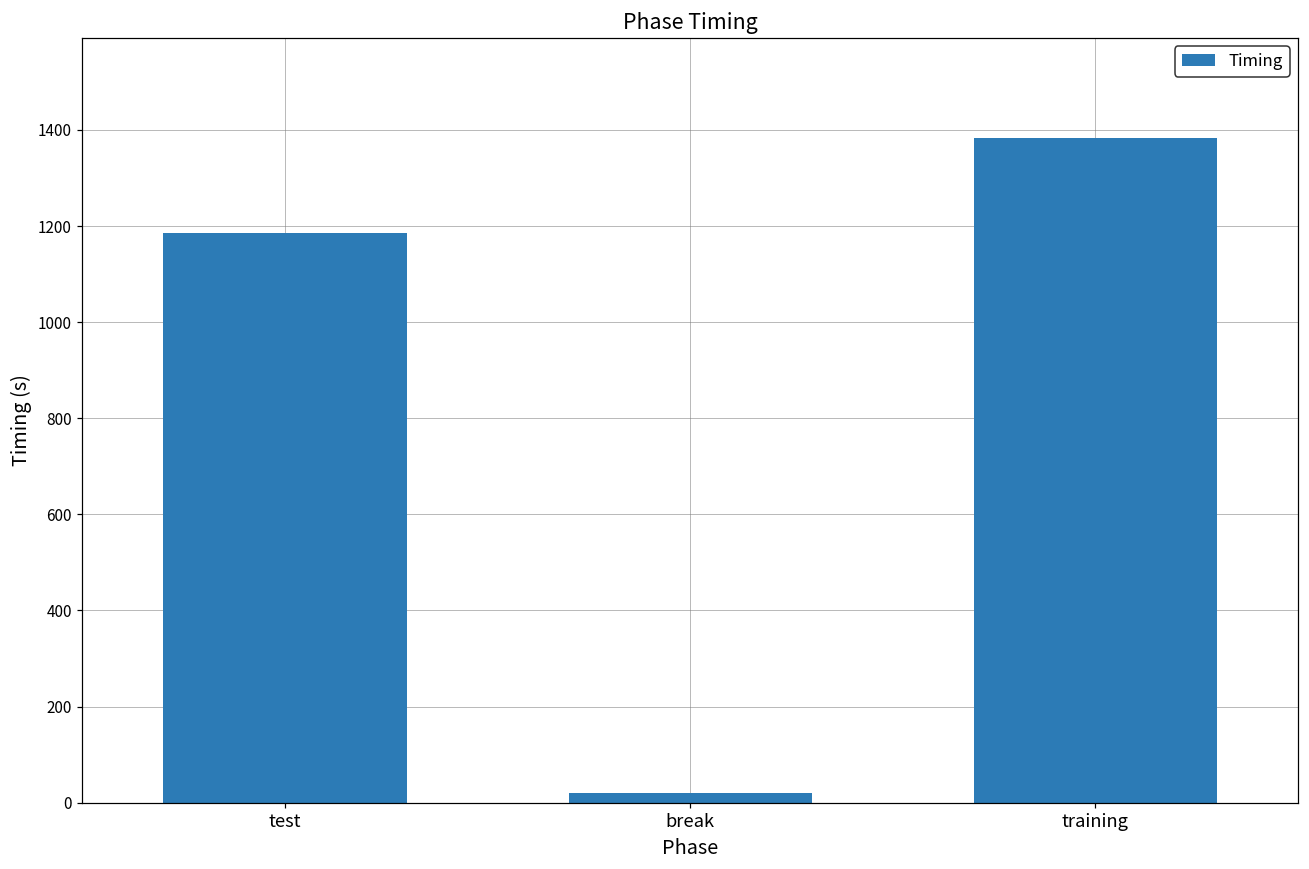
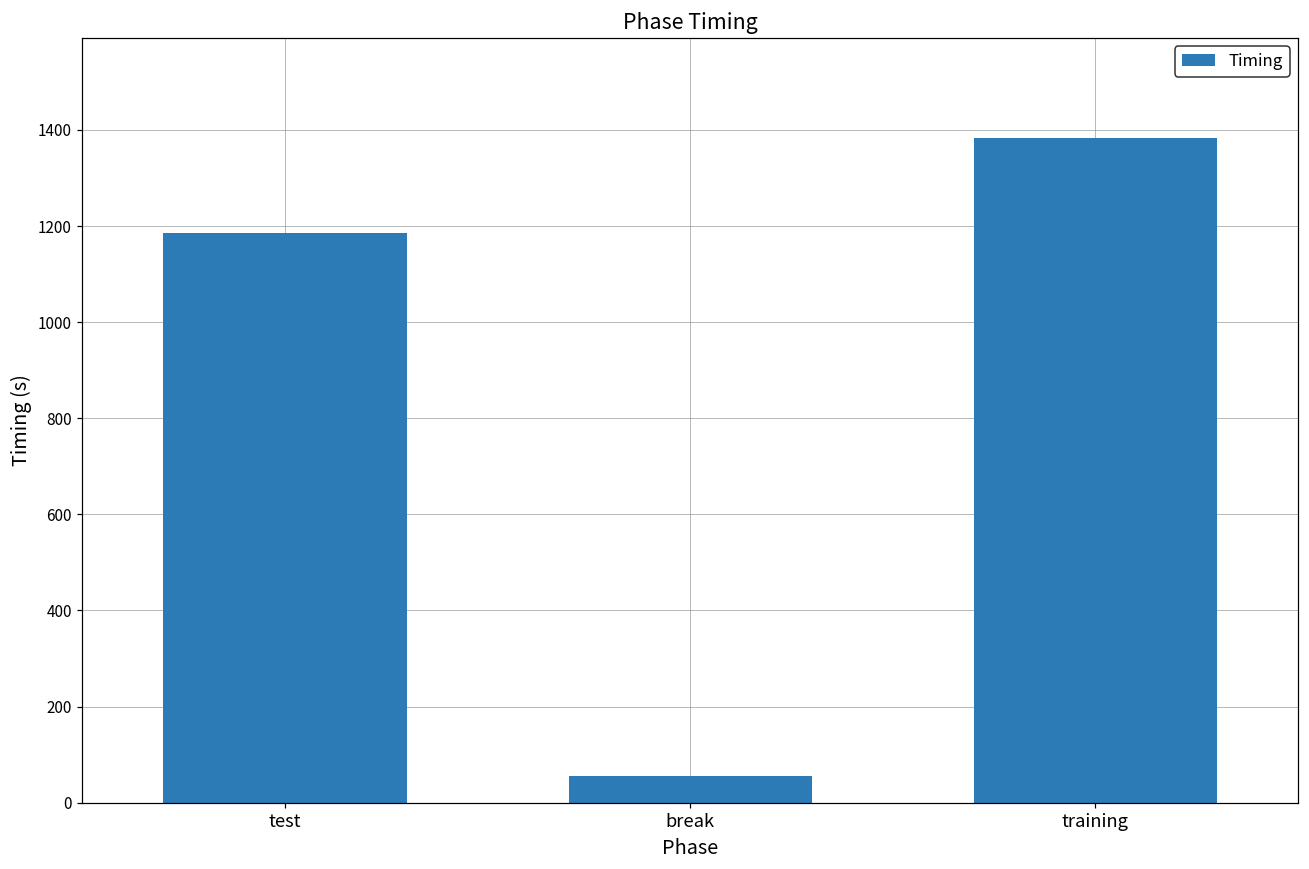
break: 20 -> 50
